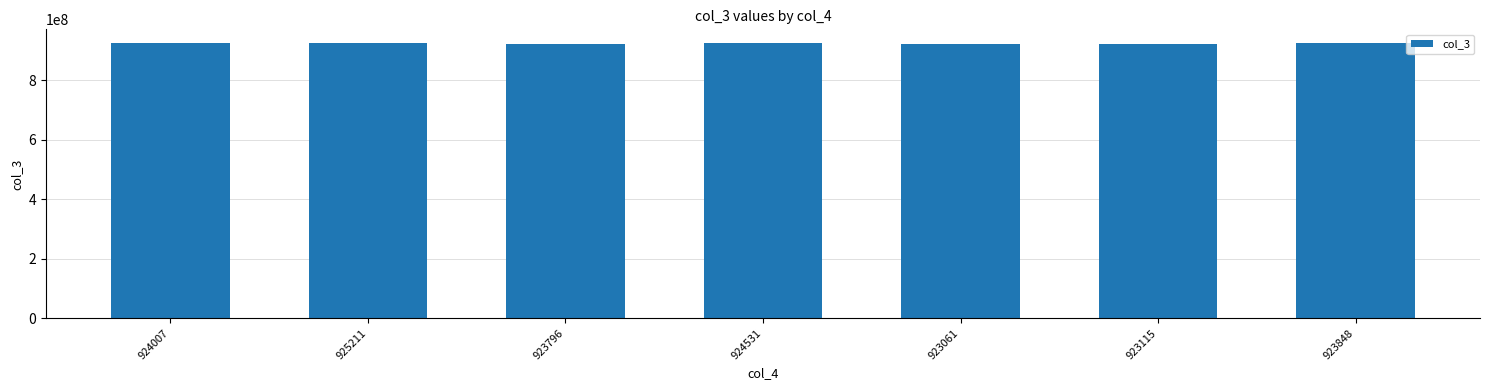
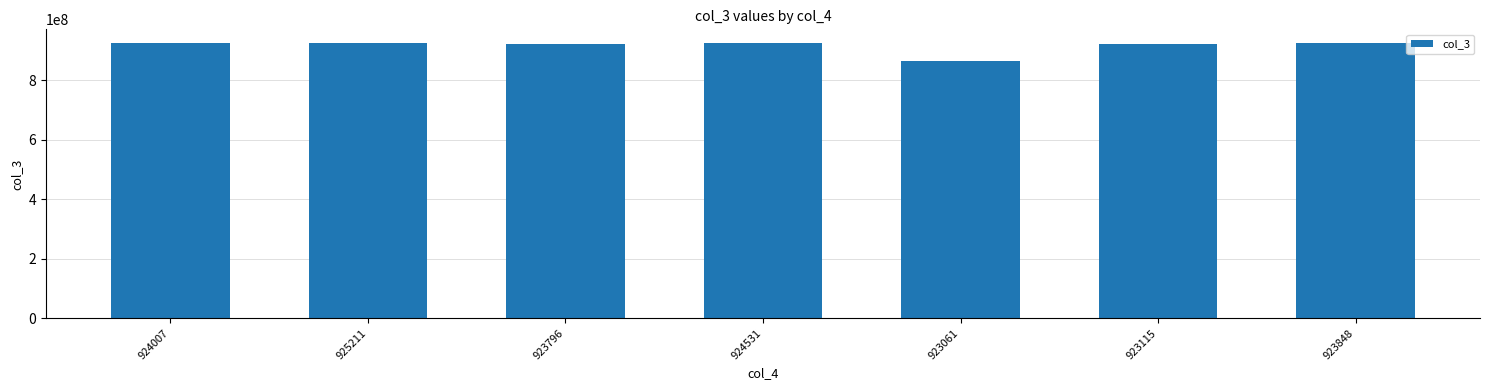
923061: 920000000 -> 870000000
